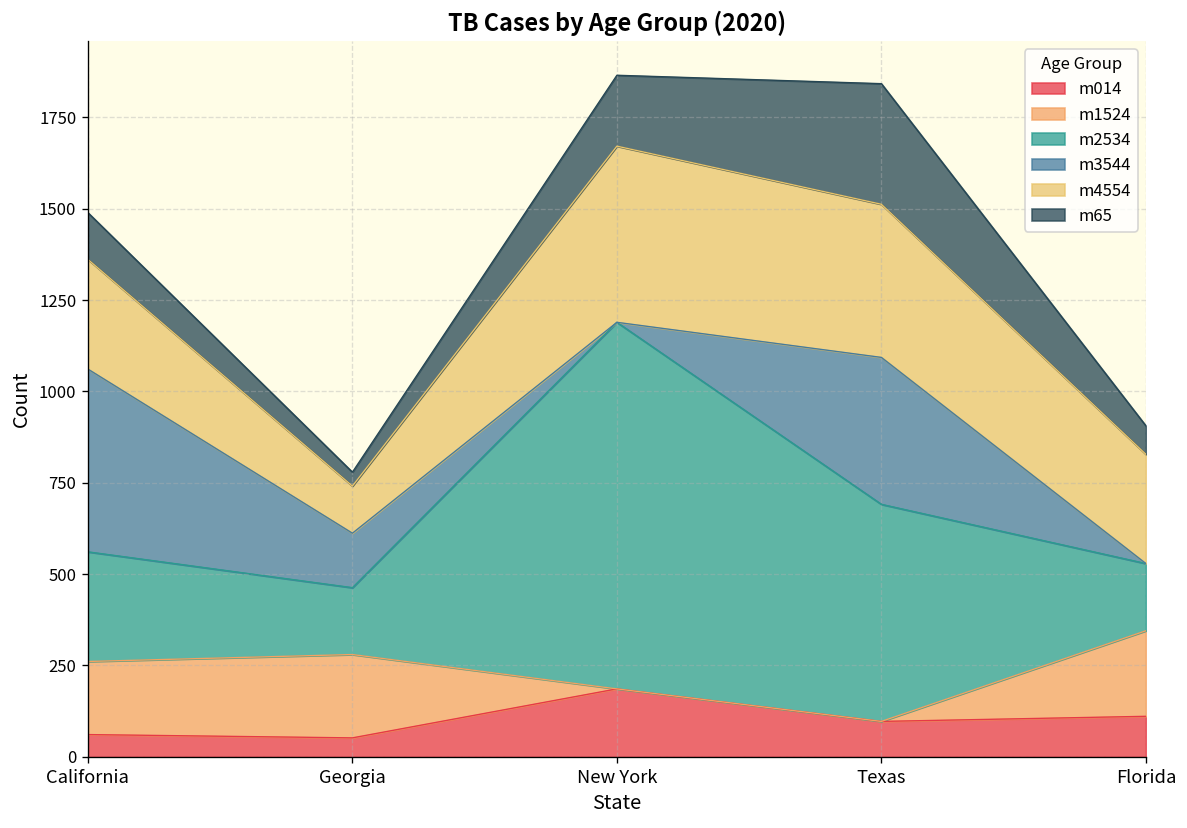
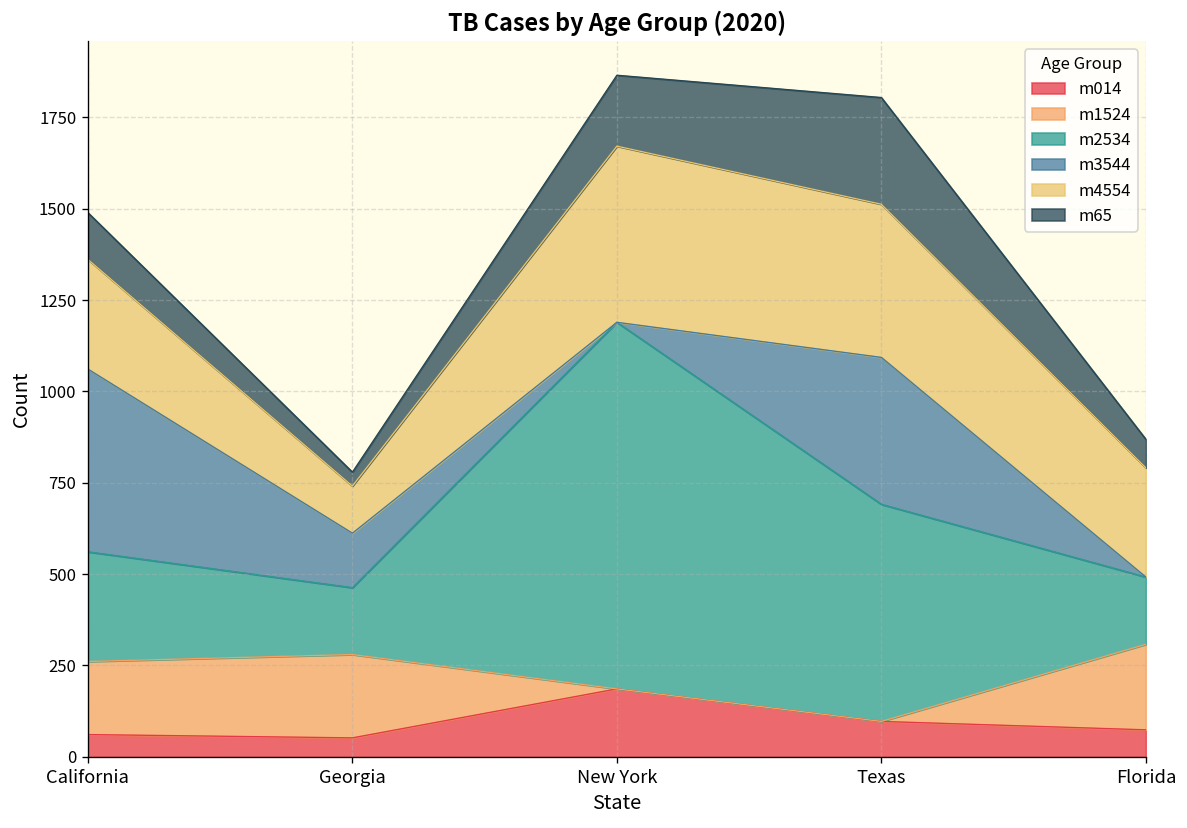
m65, Texas: 330 -> 290
m014, Florida: 110 -> 70
